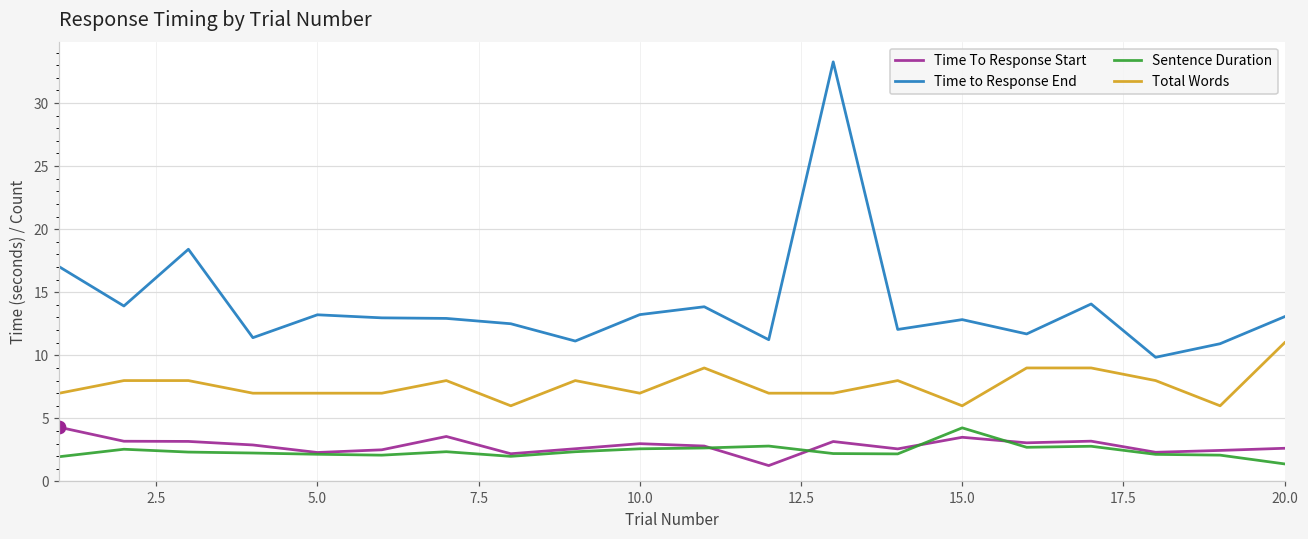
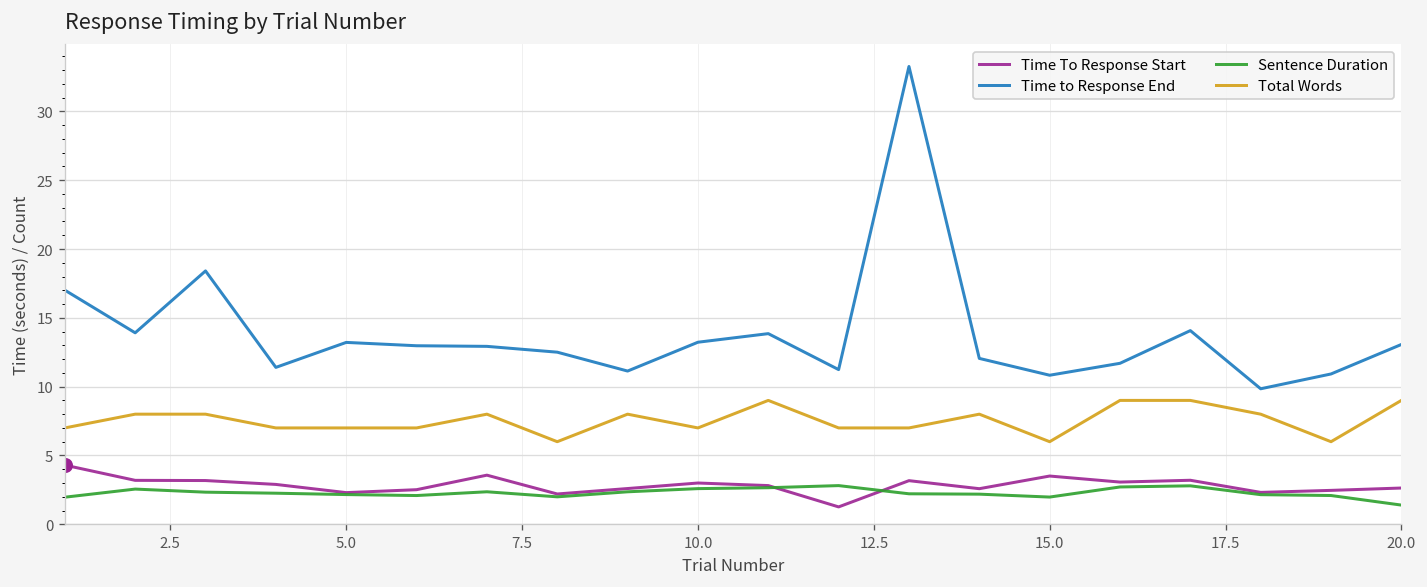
Time to Response End, 15.0: 12.8 -> 10.8
Sentence Duration, 15.0: 4.3 -> 2.0
Total Words, 20.0: 11 -> 9
